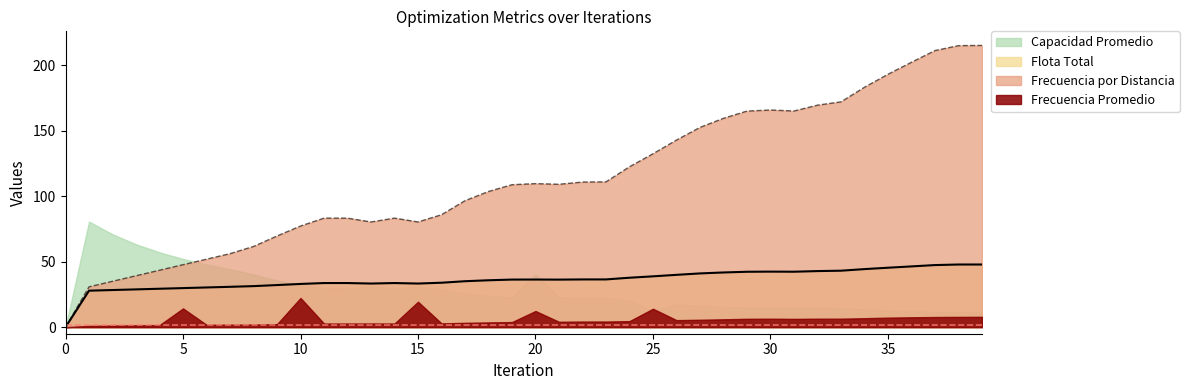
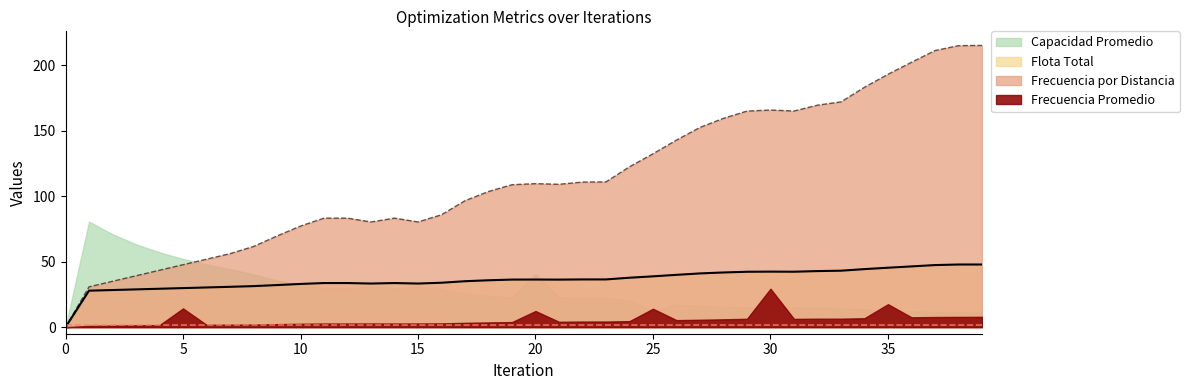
Frecuencia Promedio, 10: 22 -> 3
Frecuencia Promedio, 15: 19 -> 3
Frecuencia Promedio, 30: 6 -> 29
Frecuencia Promedio, 35: 7 -> 18
